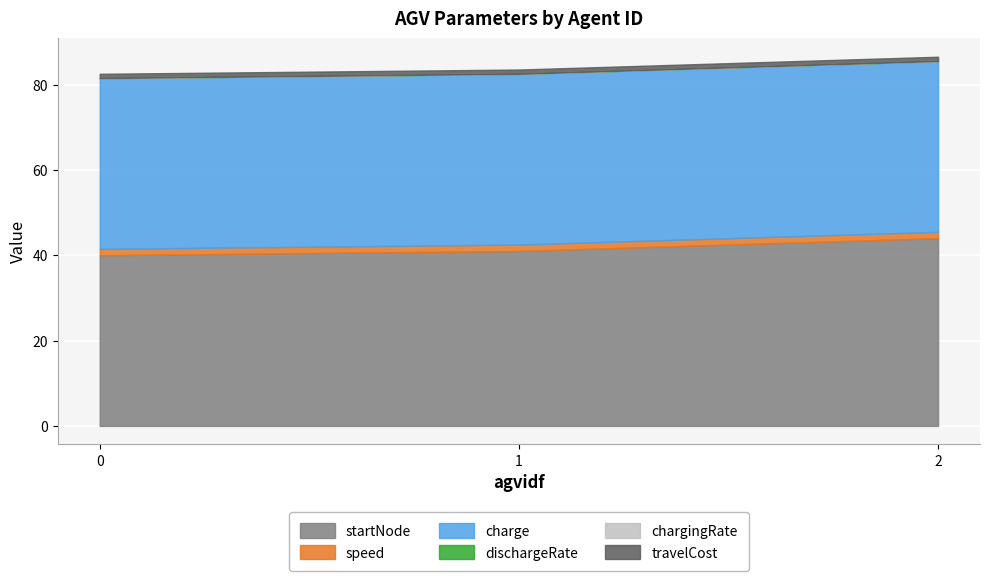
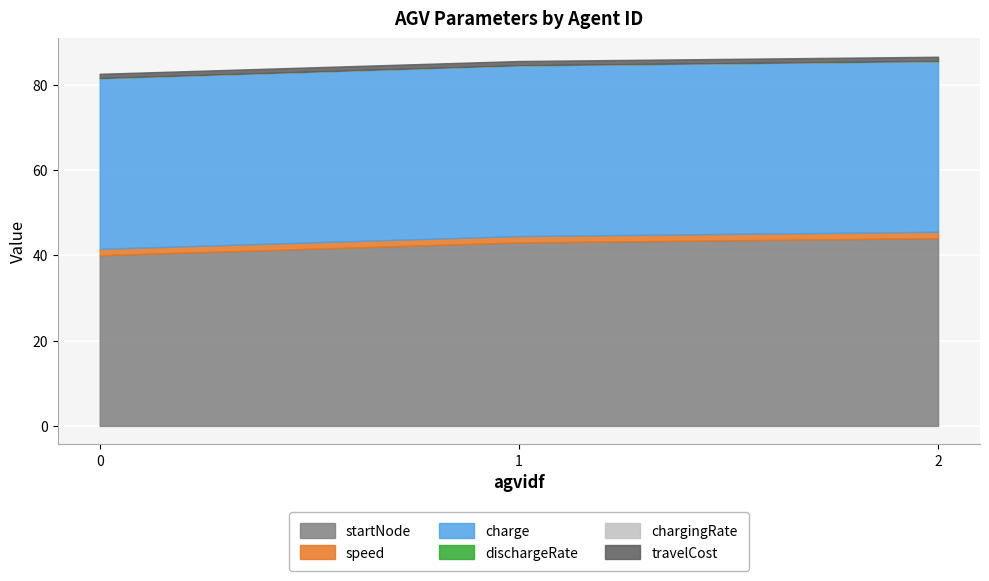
startNode, 1: 41 -> 43
